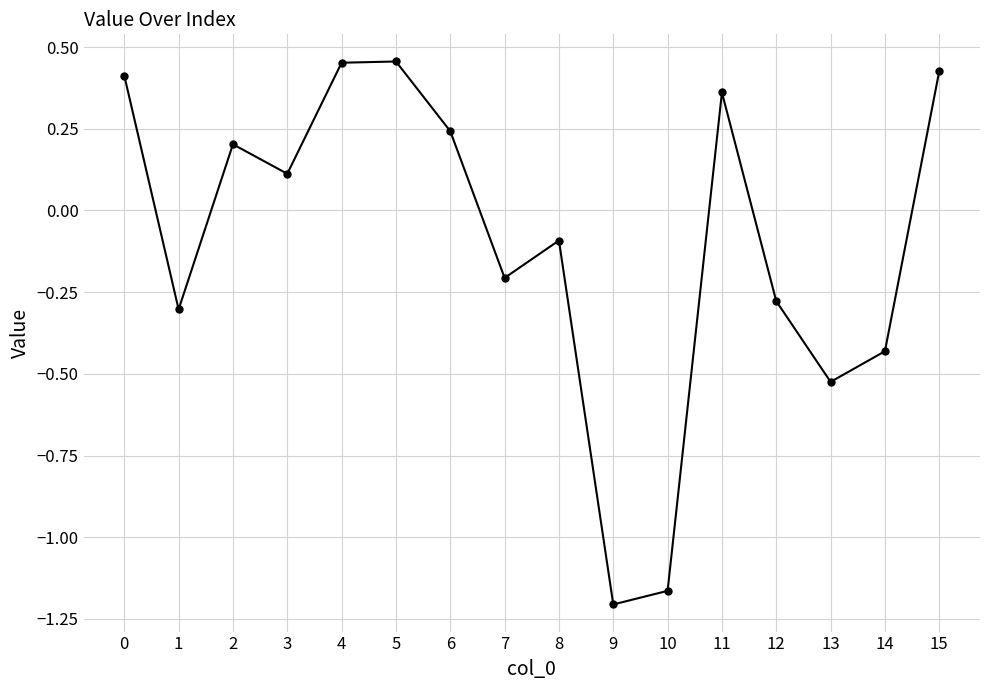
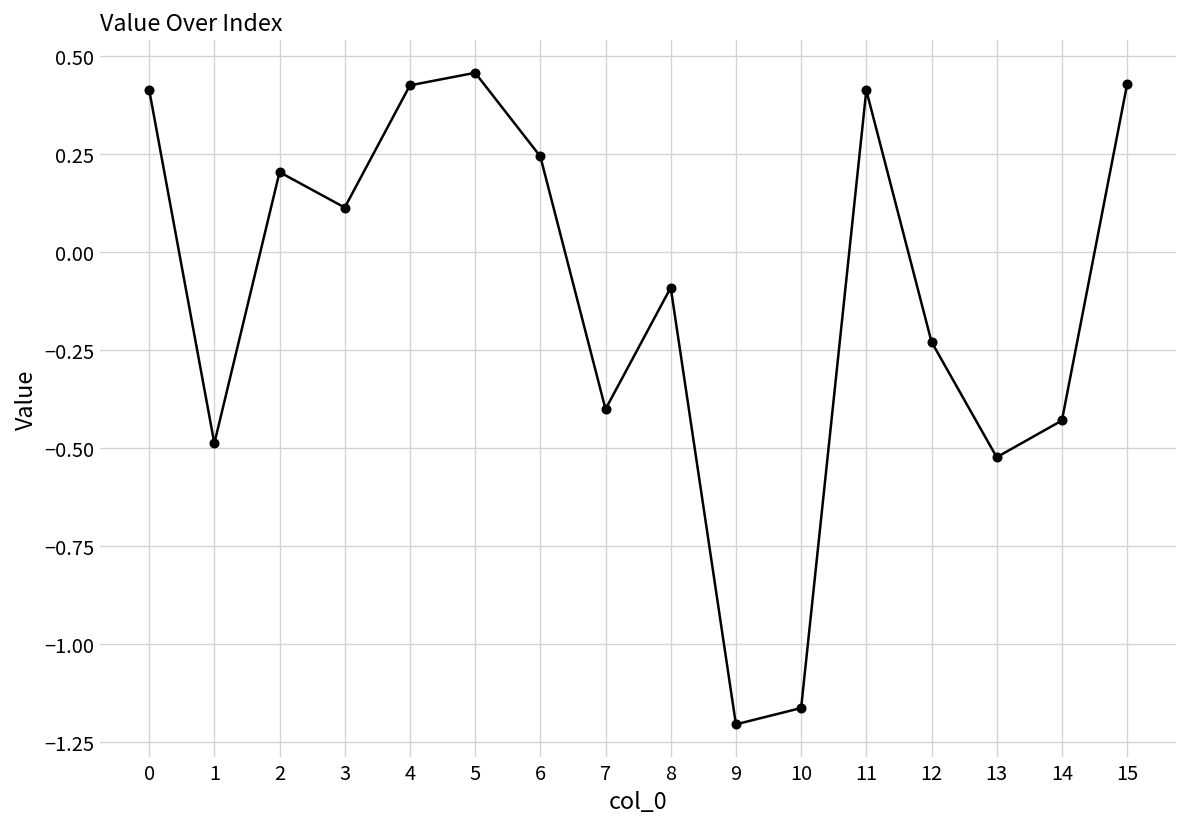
1: -0.30 -> -0.49
4: 0.45 -> 0.42
7: -0.21 -> -0.40
11: 0.36 -> 0.41
12: -0.28 -> -0.23
